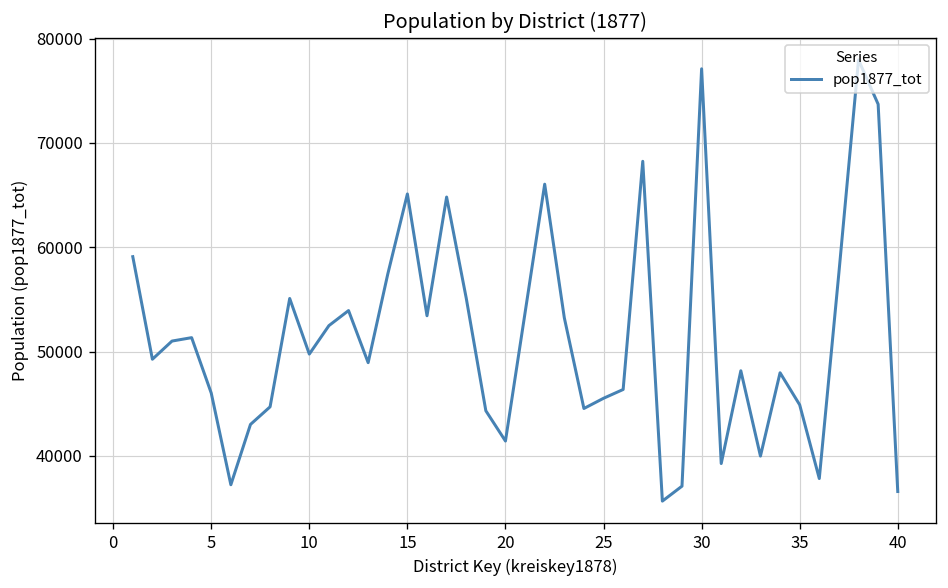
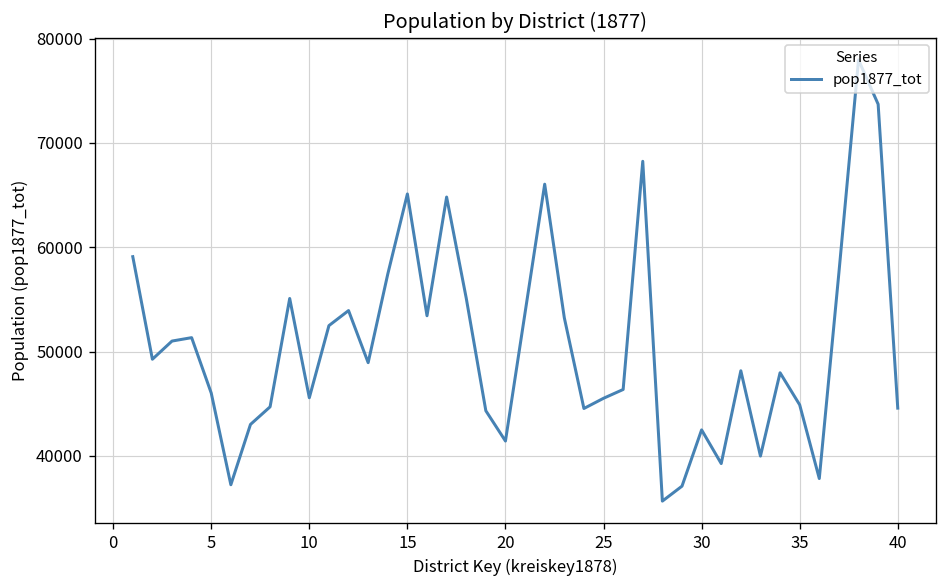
10: 50000 -> 46000
30: 77000 -> 43000
40: 37000 -> 45000
